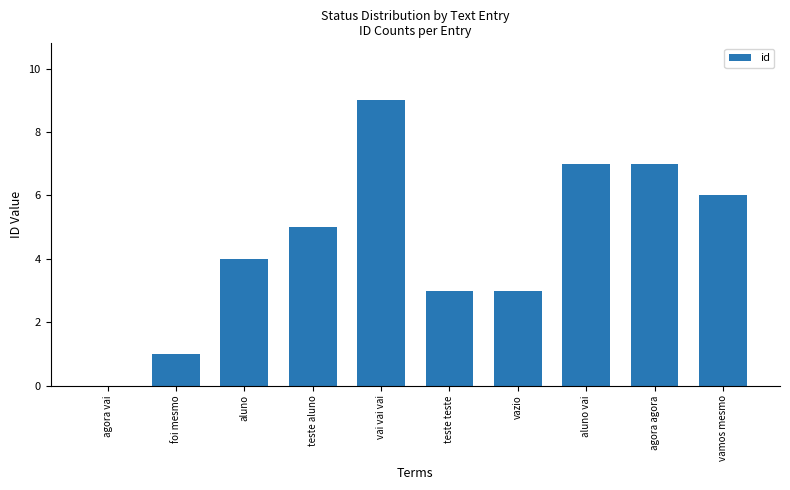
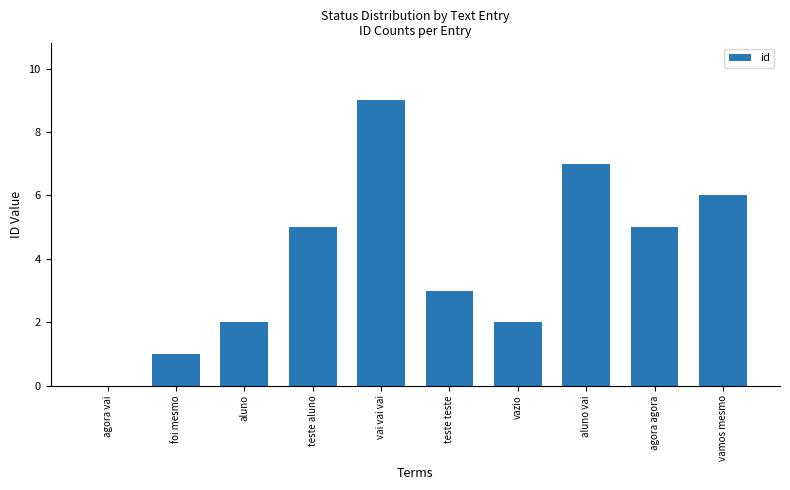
aluno: 4 -> 2
vazio: 3 -> 2
agora agora: 7 -> 5
